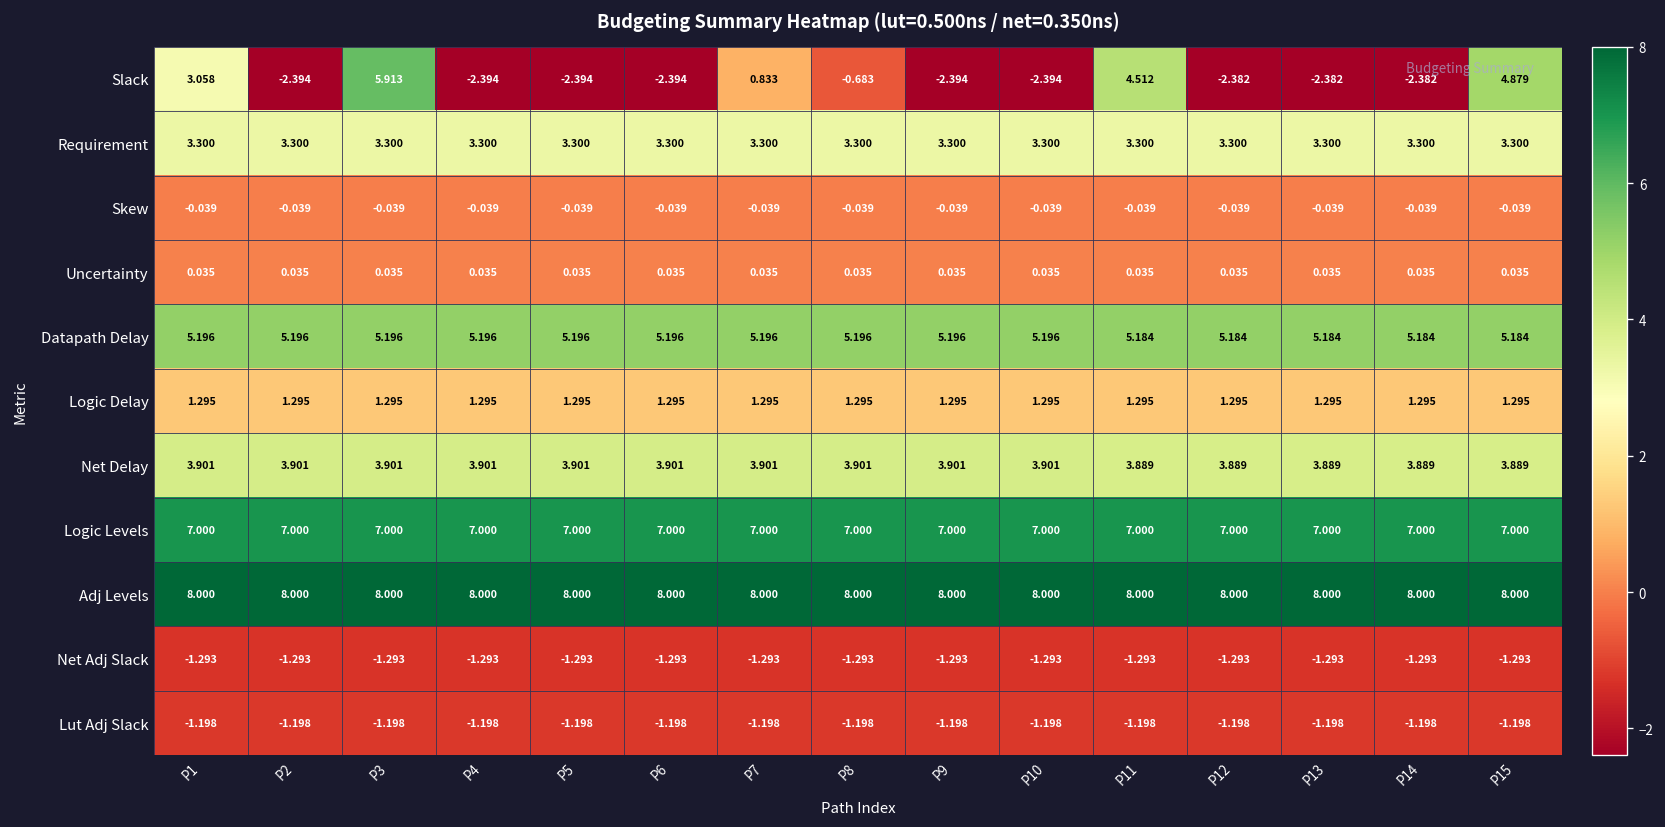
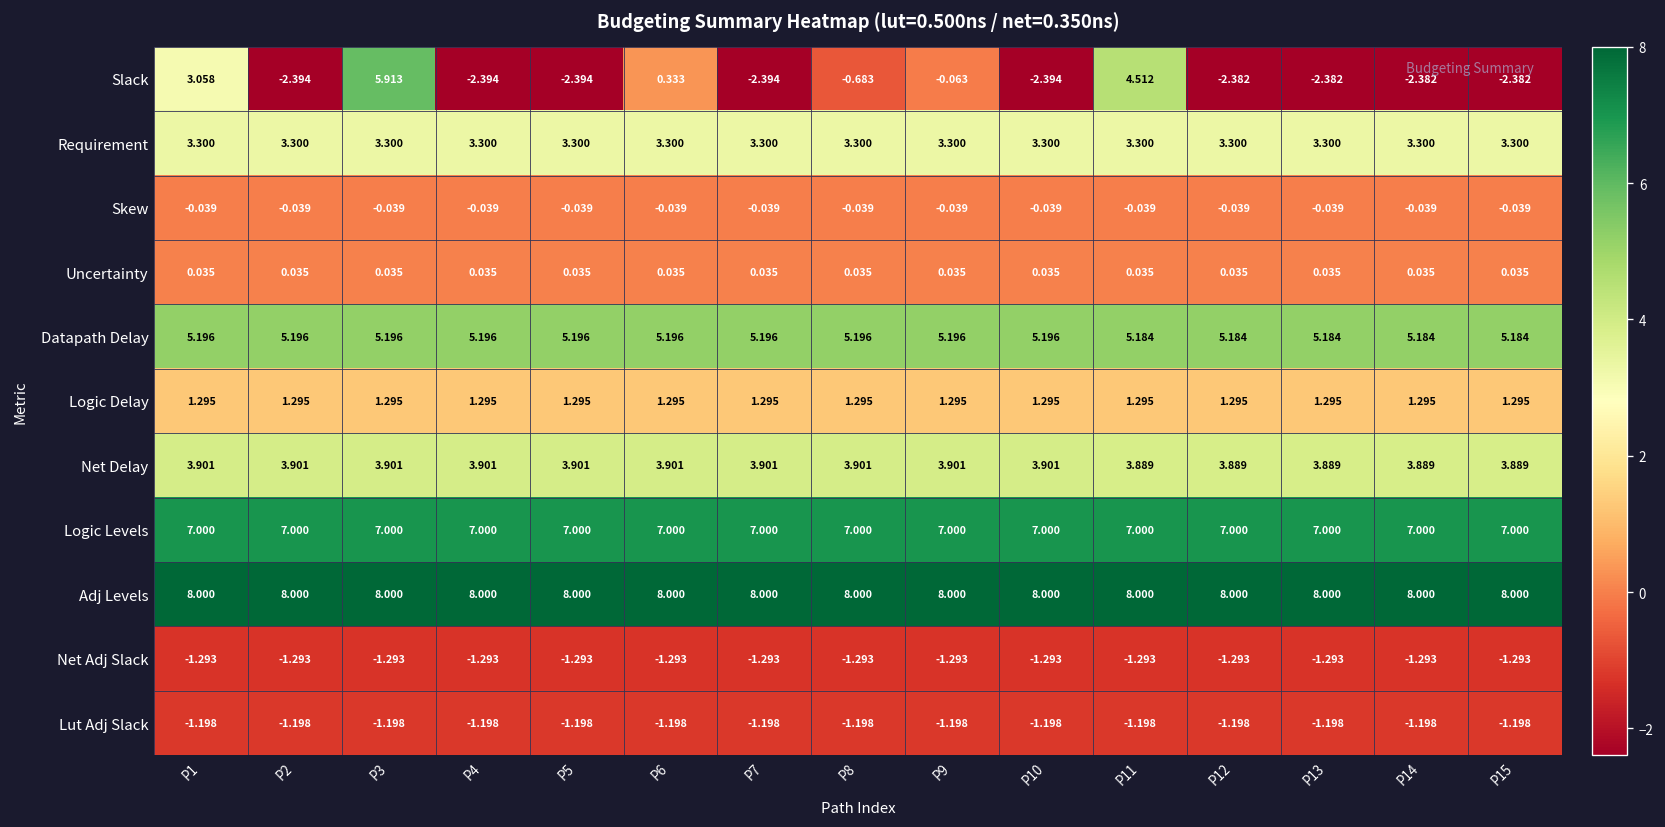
Slack, P6: -2.394 -> 0.333
Slack, P7: 0.833 -> -2.394
Slack, P9: -2.394 -> -0.063
Slack, P15: 4.879 -> -2.382
